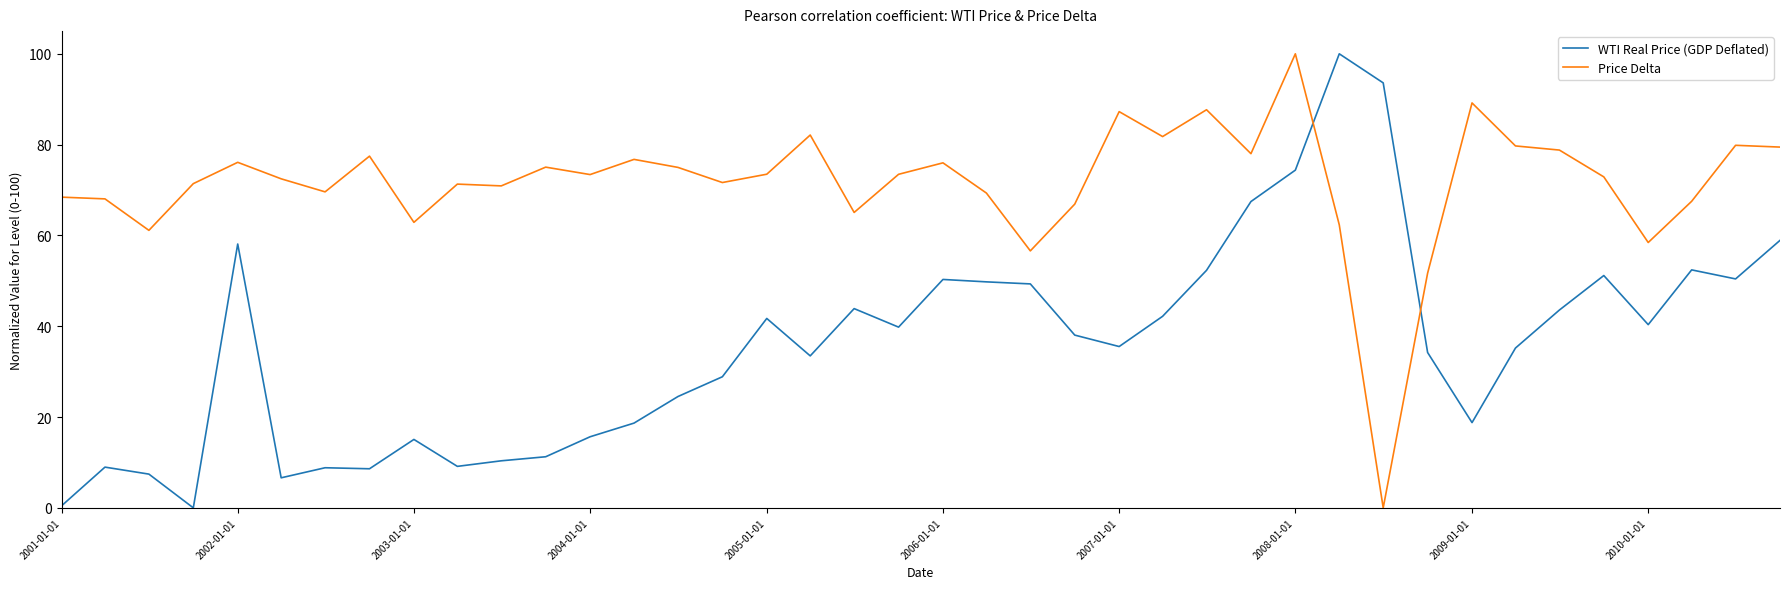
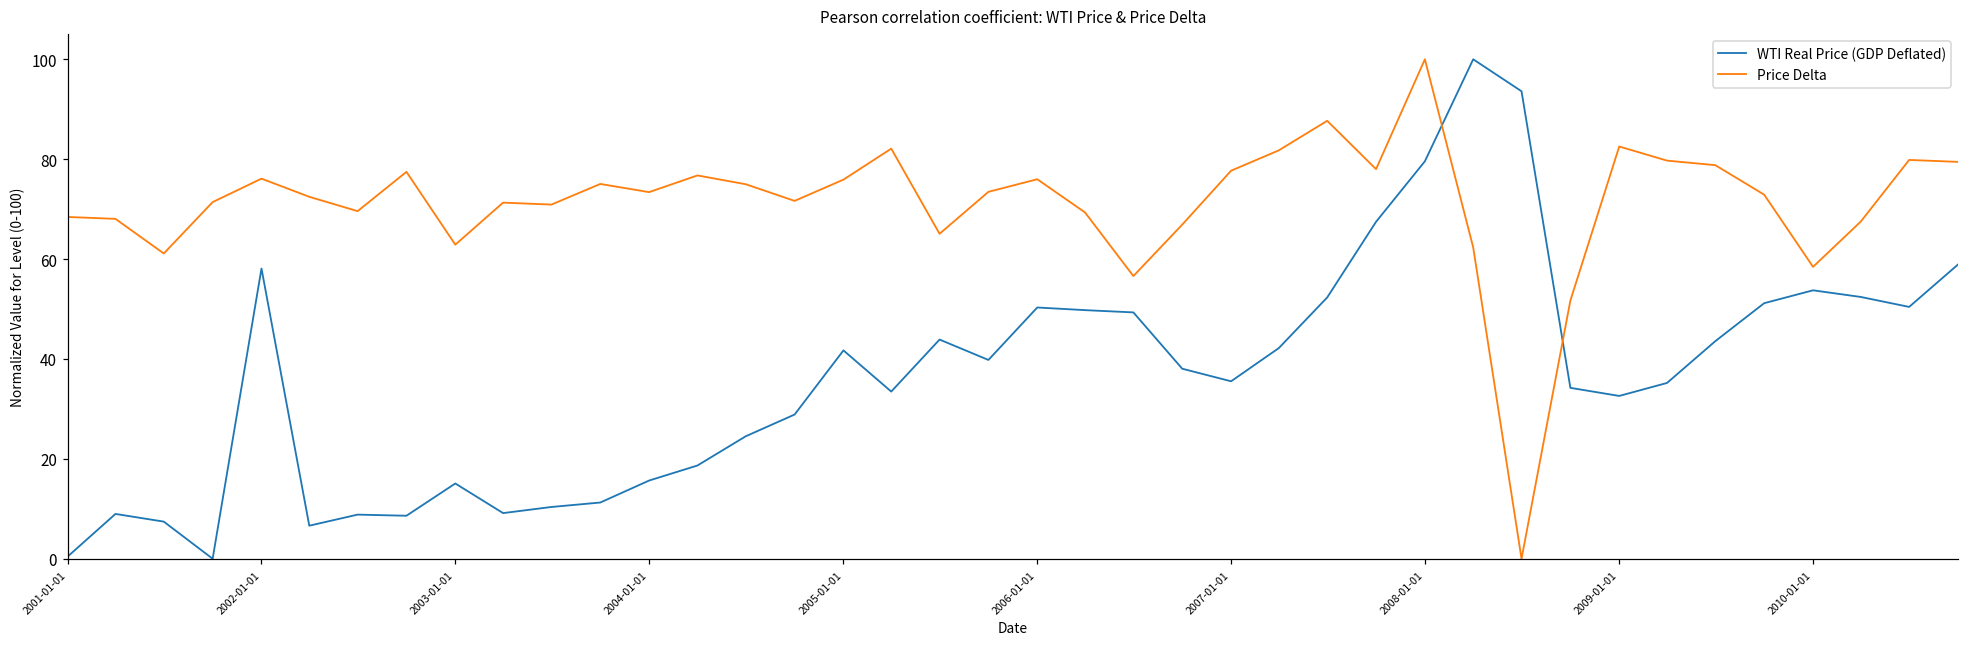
Price Delta, 2005-01-01: 73 -> 76
Price Delta, 2007-01-01: 87 -> 78
WTI Real Price (GDP Deflated), 2008-01-01: 74 -> 80
WTI Real Price (GDP Deflated), 2009-01-01: 19 -> 33
Price Delta, 2009-01-01: 89 -> 83
WTI Real Price (GDP Deflated), 2010-01-01: 40 -> 54
